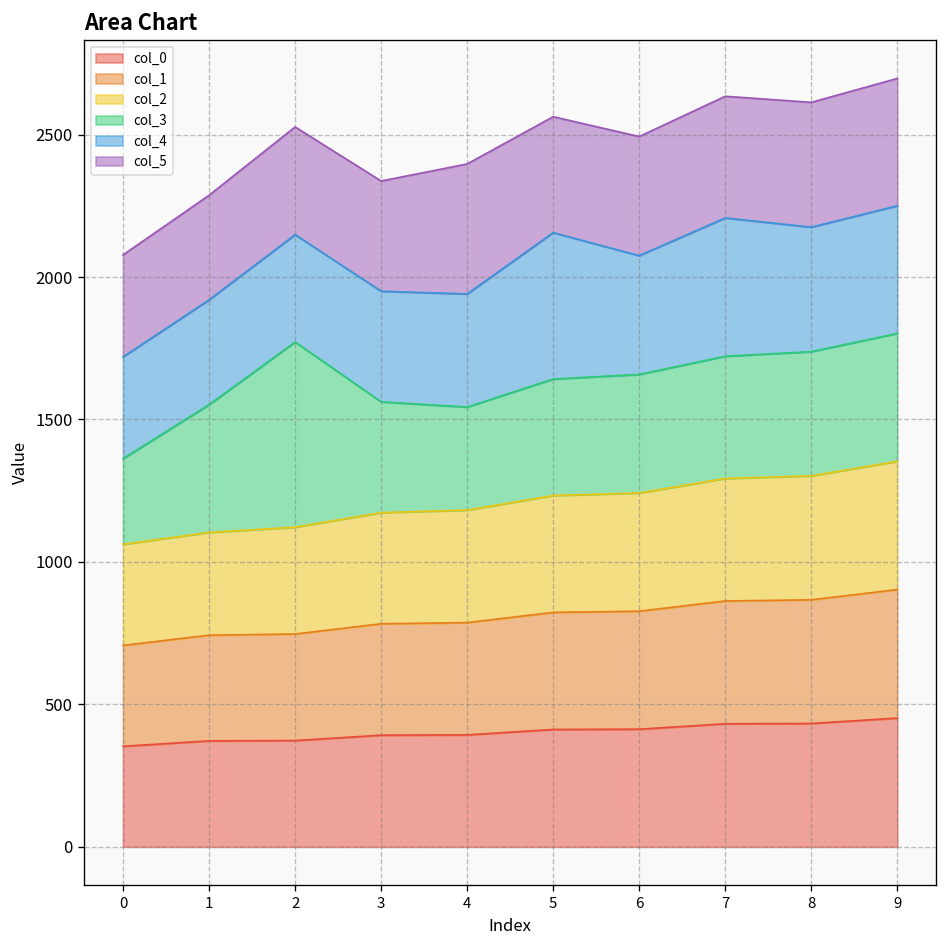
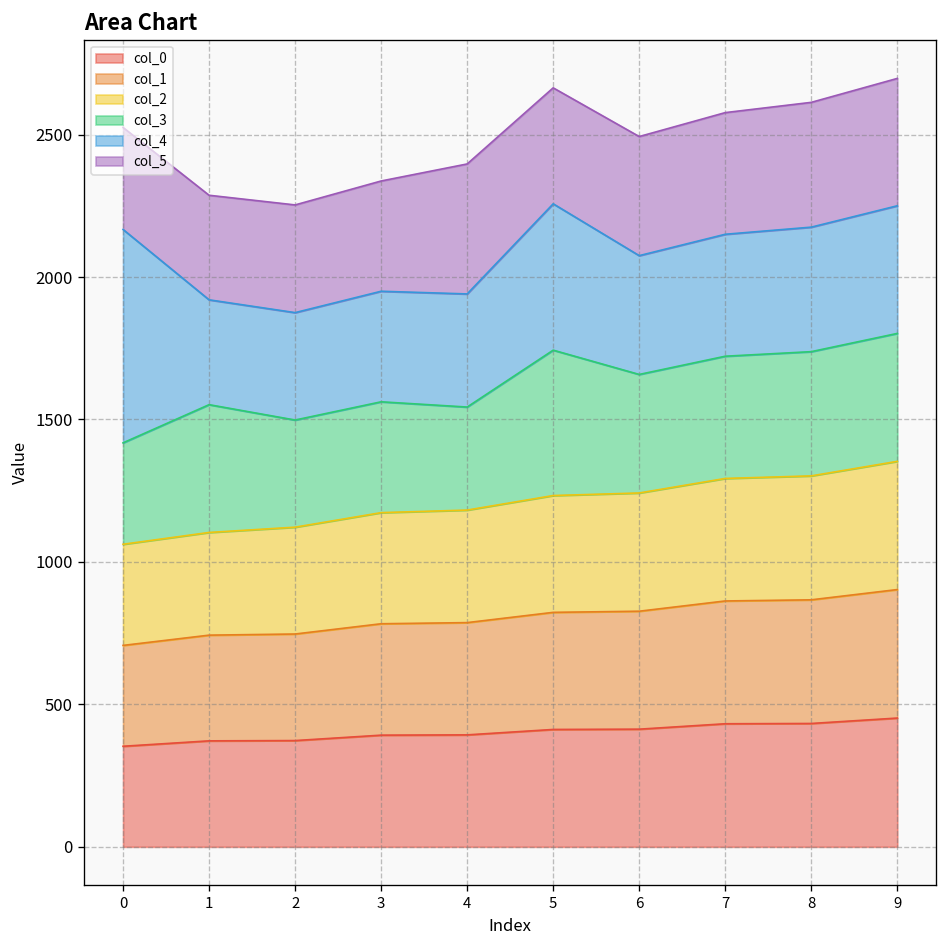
col_3, 0: 300 -> 360
col_4, 0: 360 -> 750
col_3, 2: 650 -> 380
col_3, 5: 410 -> 510
col_4, 7: 490 -> 430
